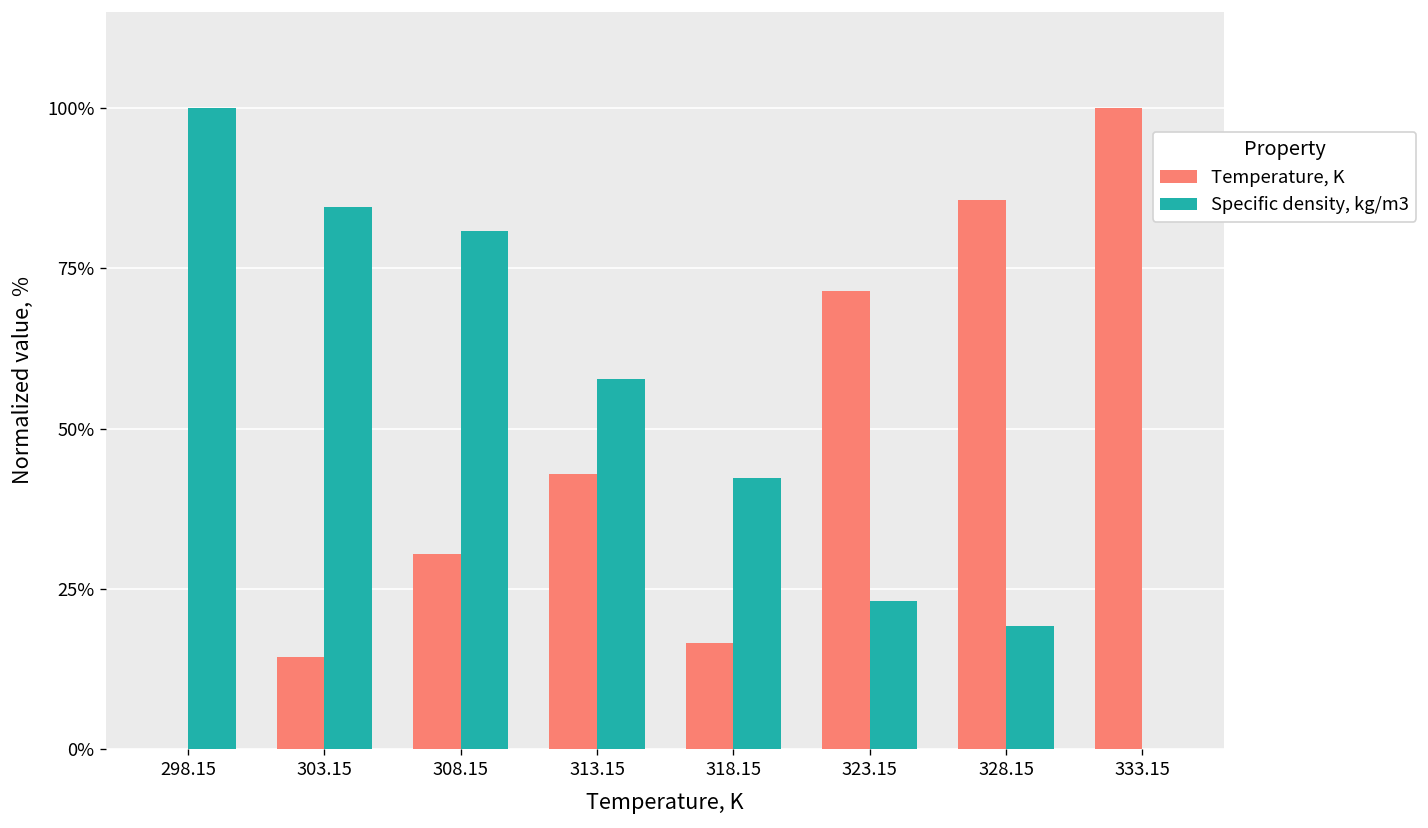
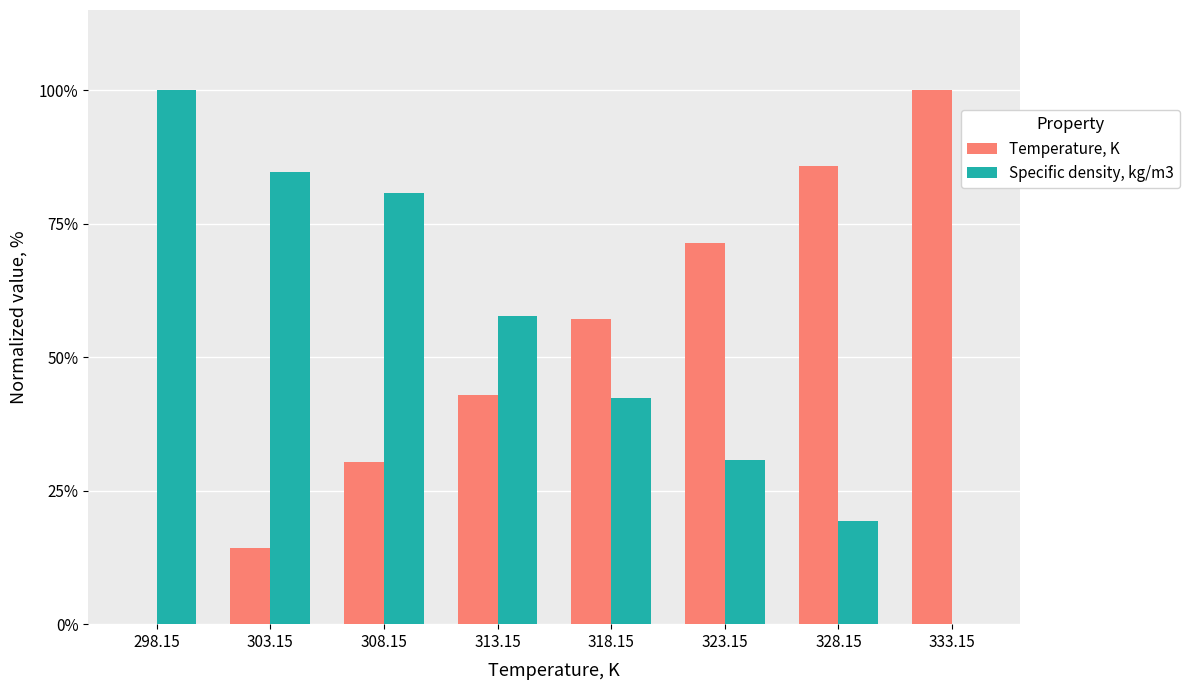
Temperature, K, 318.15: 17% -> 57%
Specific density, kg/m3, 323.15: 23% -> 31%
